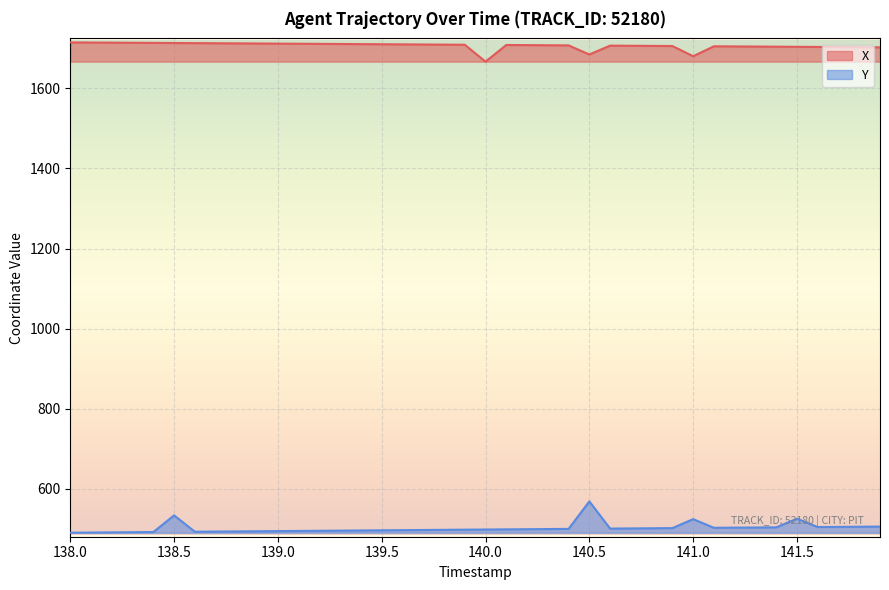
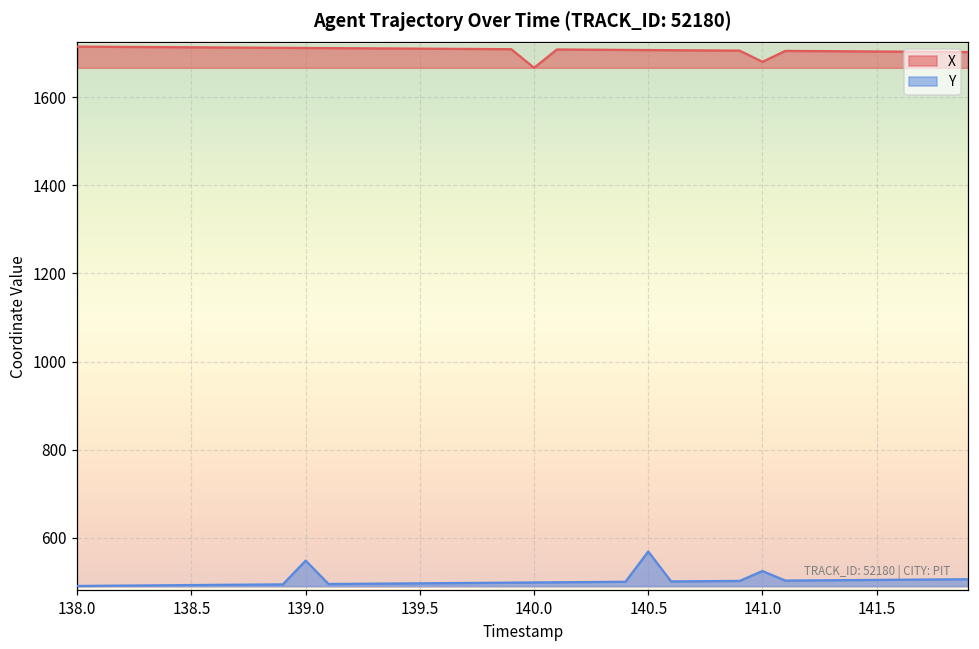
Y, 138.5: 530 -> 490
Y, 139.0: 490 -> 550
X, 140.5: 1680 -> 1710
Y, 141.5: 530 -> 500
